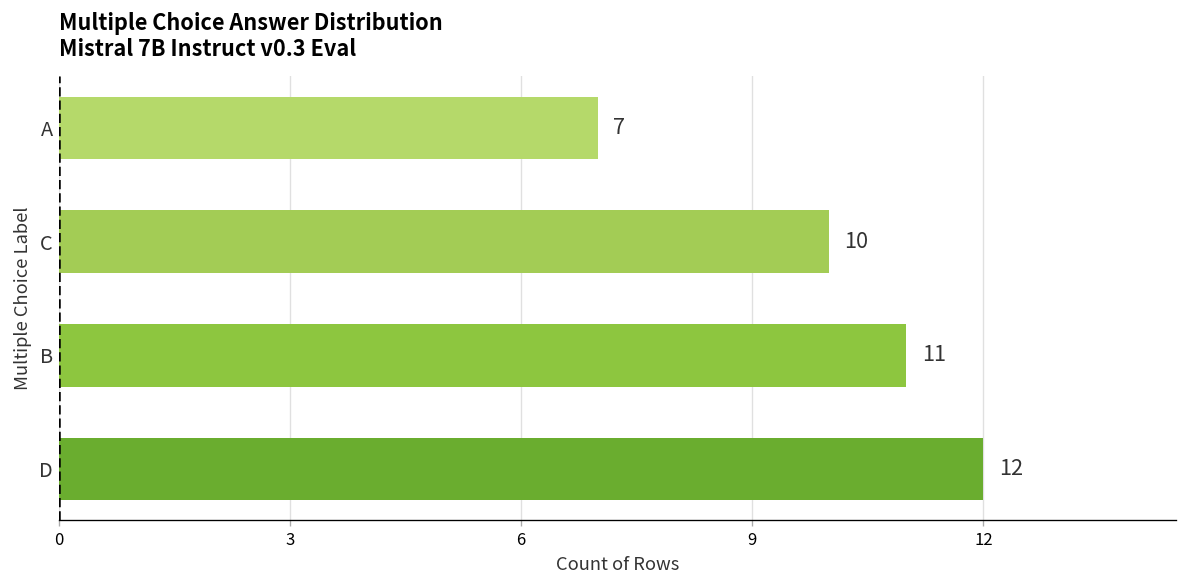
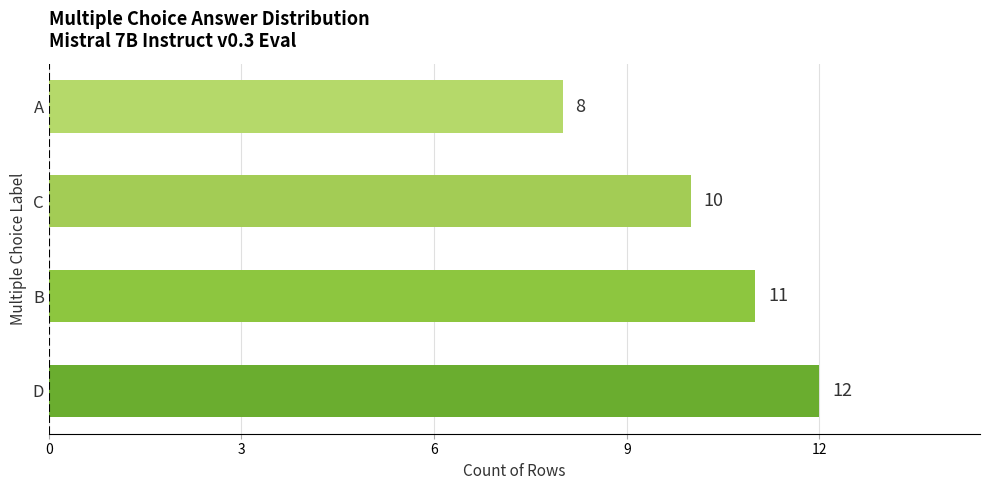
A: 7 -> 8
